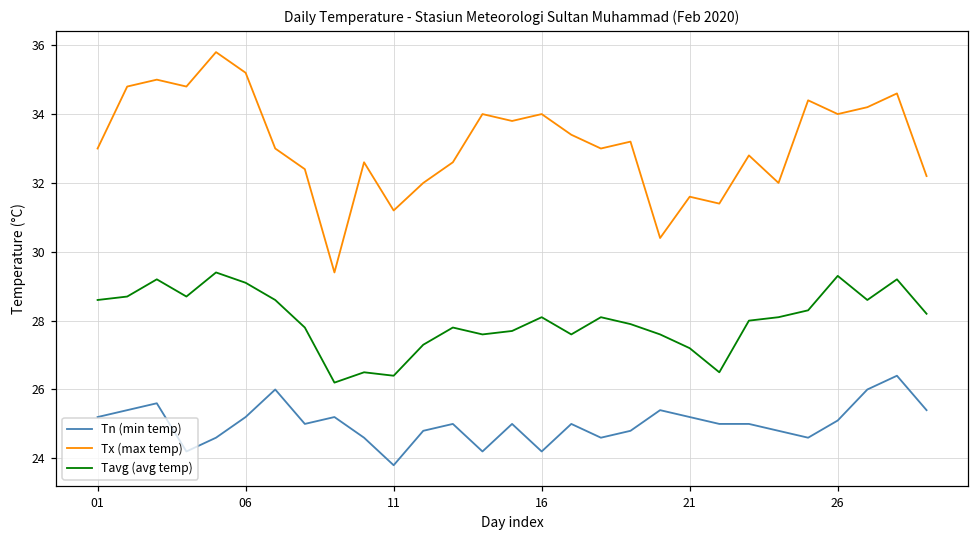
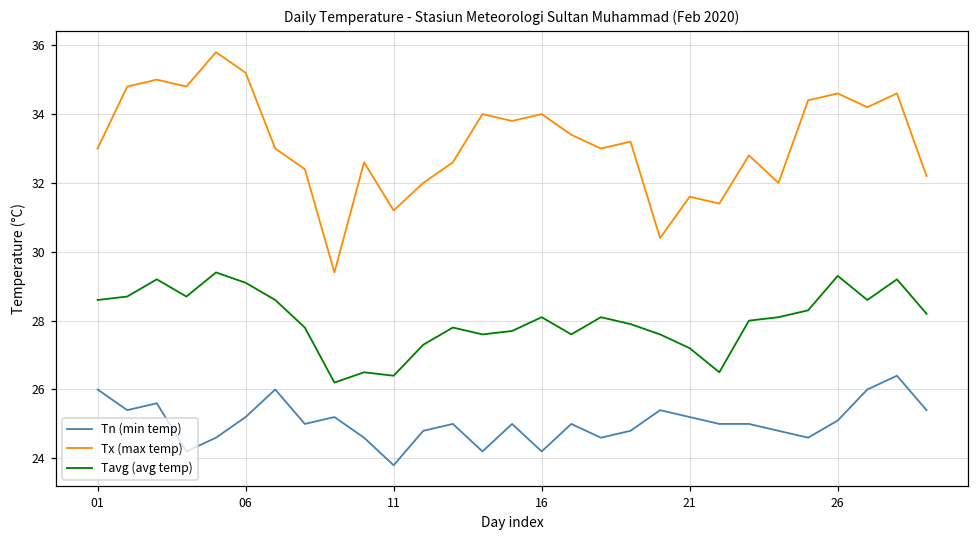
Tn (min temp), 01: 25.2 -> 26.0
Tx (max temp), 26: 34.0 -> 34.6
